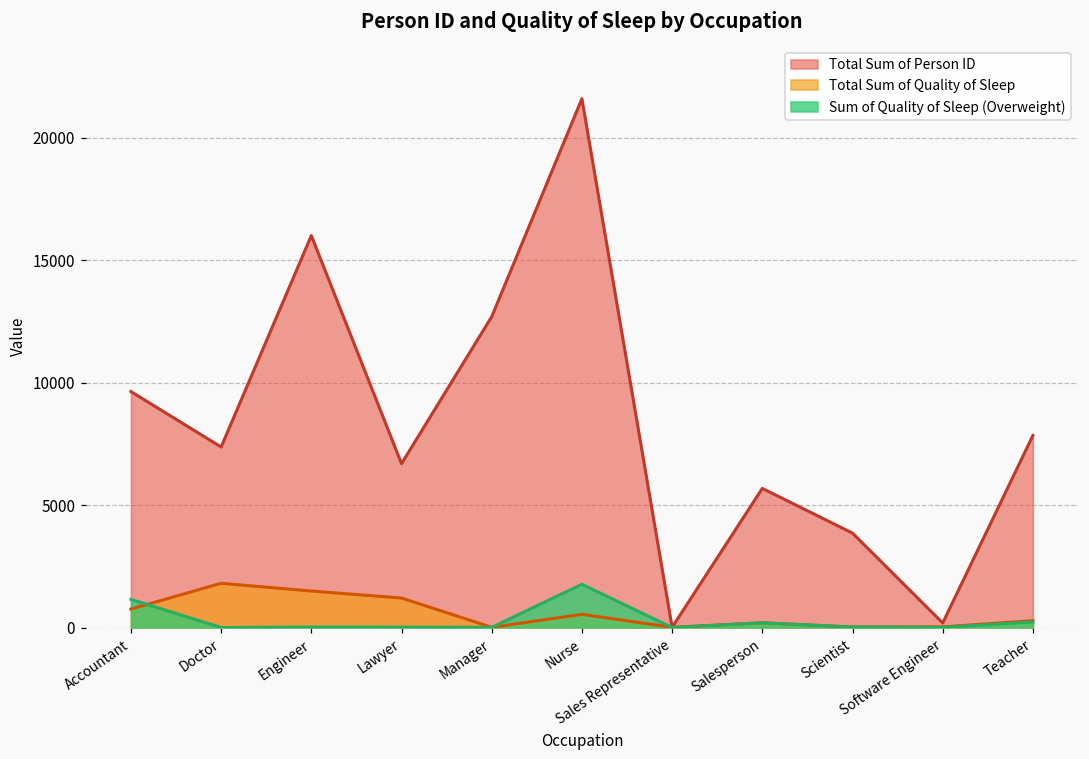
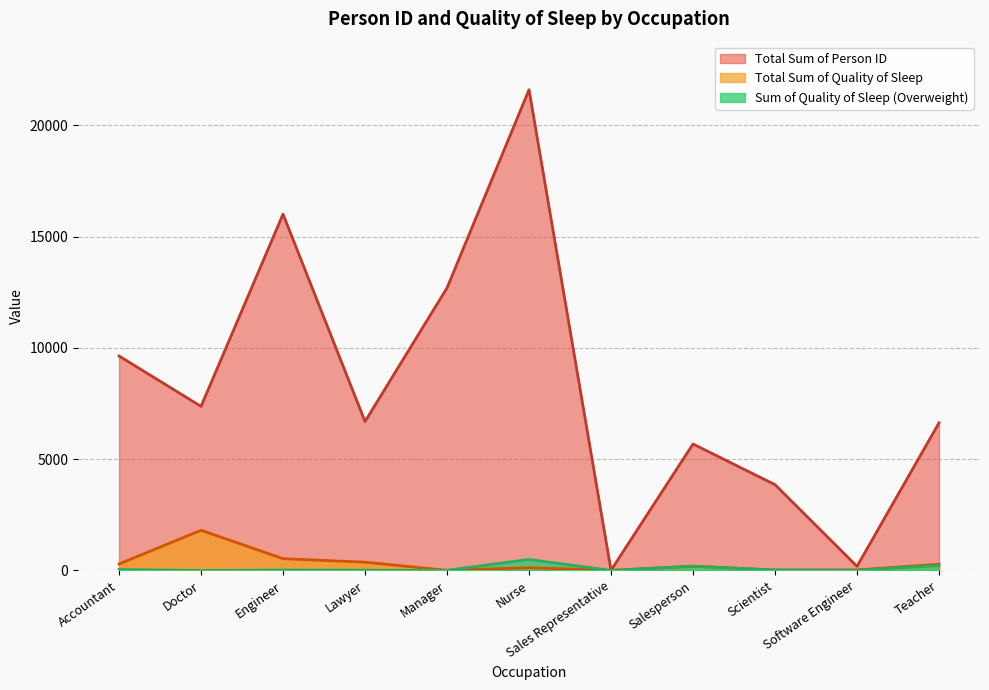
Total Sum of Quality of Sleep, Accountant: 800 -> 300
Sum of Quality of Sleep (Overweight), Accountant: 1100 -> 0
Total Sum of Quality of Sleep, Engineer: 1500 -> 500
Total Sum of Quality of Sleep, Lawyer: 1200 -> 400
Total Sum of Quality of Sleep, Nurse: 500 -> 100
Sum of Quality of Sleep (Overweight), Nurse: 1800 -> 500
Total Sum of Person ID, Teacher: 7800 -> 6600
